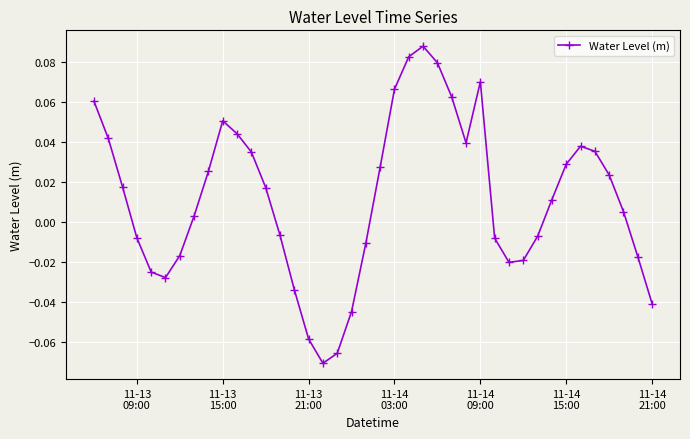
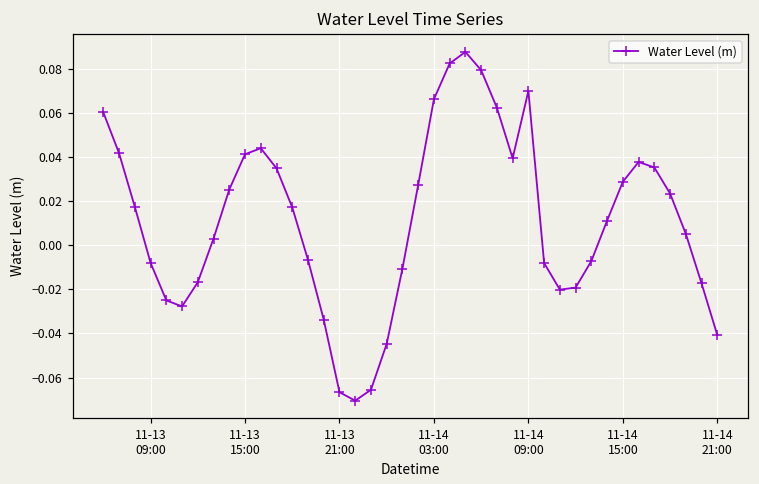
11-13 15:00: 0.051 -> 0.041
11-13 21:00: -0.058 -> -0.067
